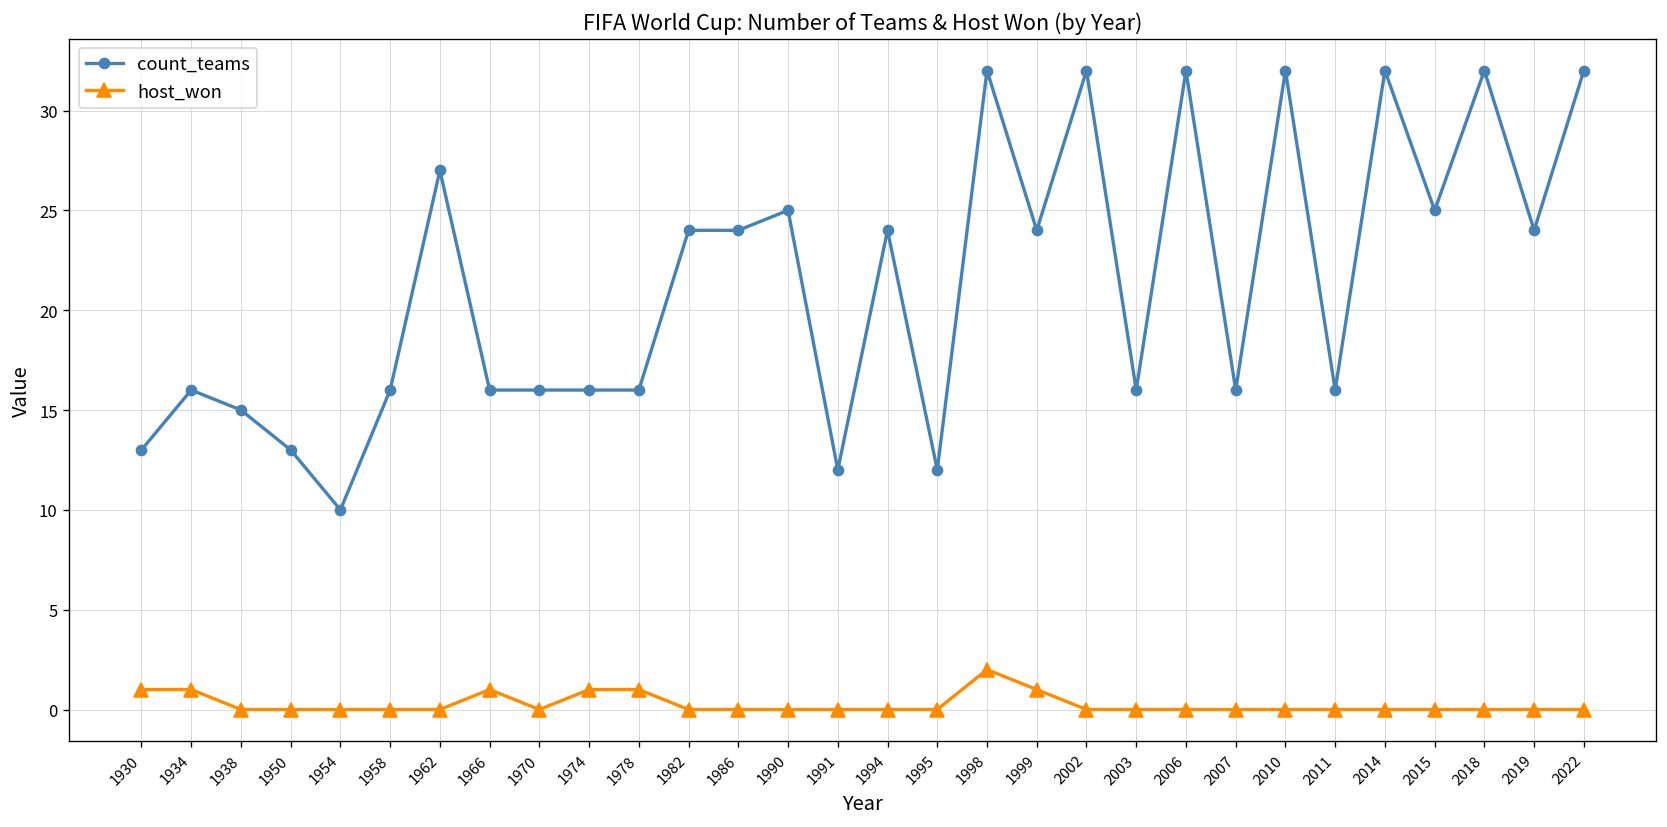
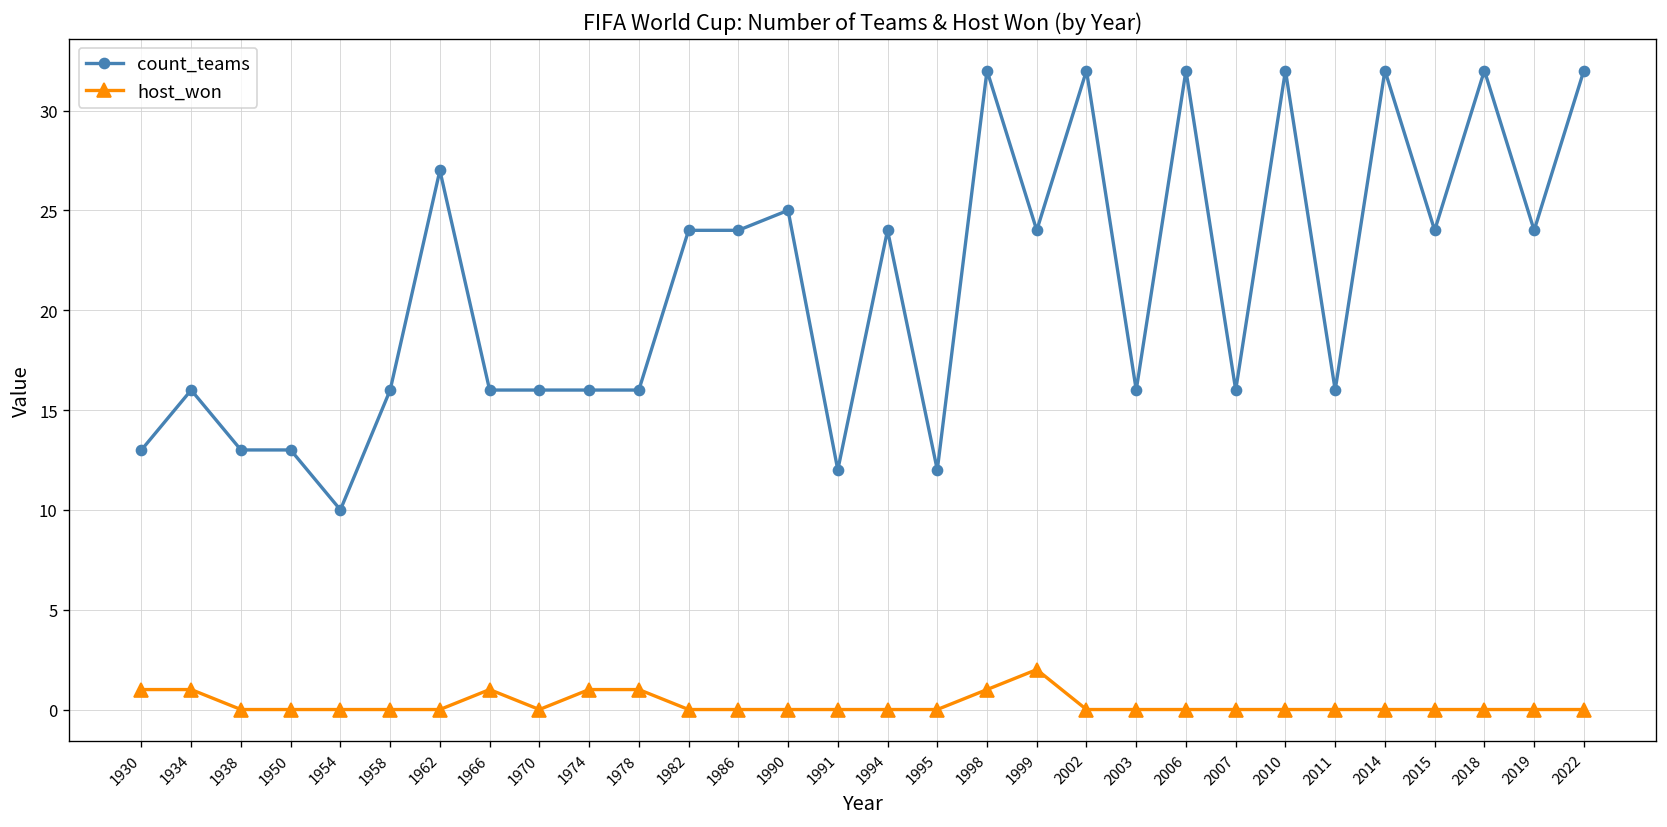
count_teams, 1938: 15 -> 13
host_won, 1998: 2 -> 1
host_won, 1999: 1 -> 2
count_teams, 2015: 25 -> 24
